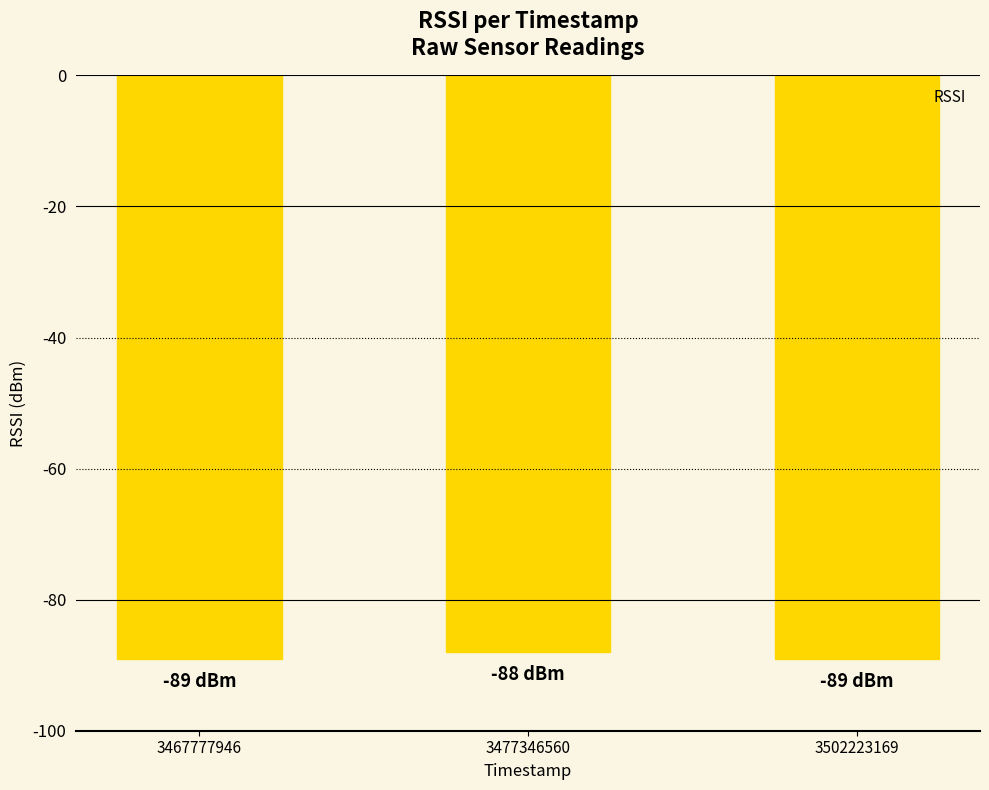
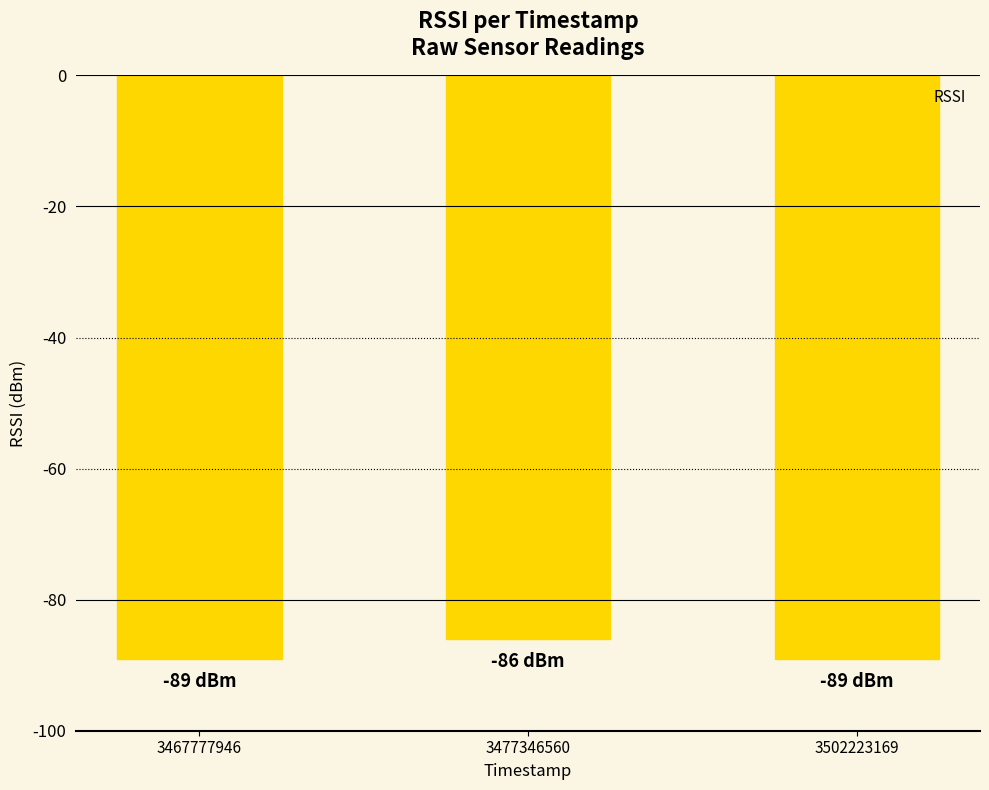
3477346560: -88 -> -86
